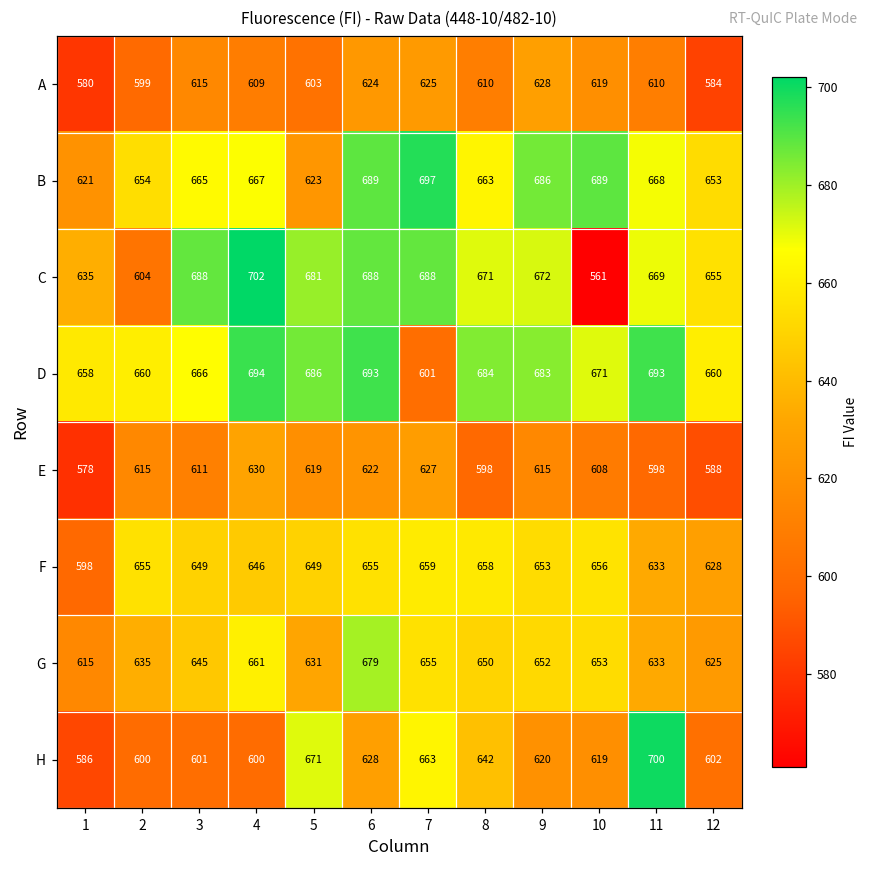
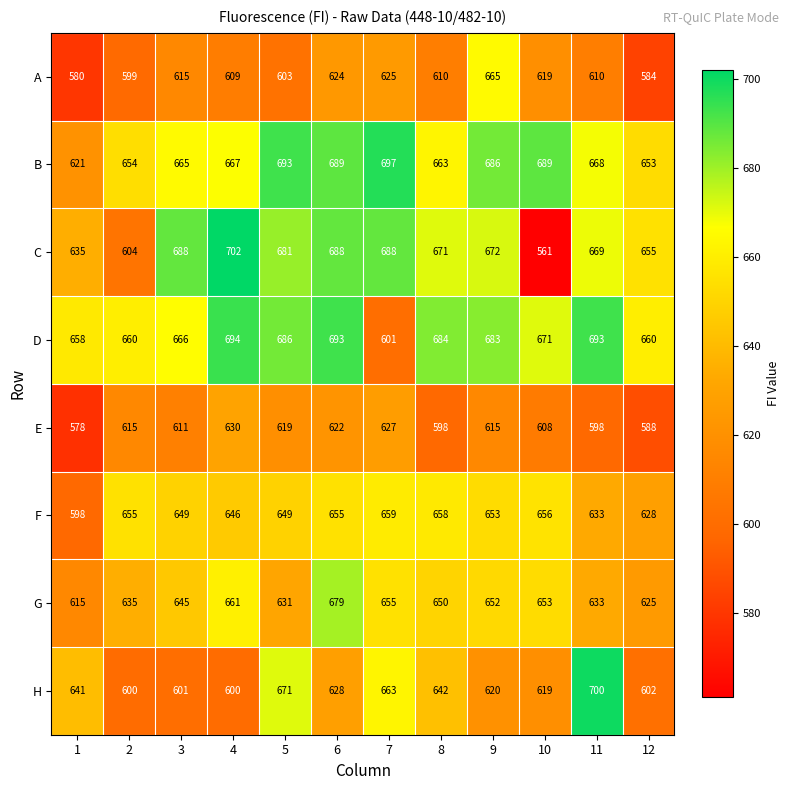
A, 9: 628 -> 665
B, 5: 623 -> 693
H, 1: 586 -> 641
